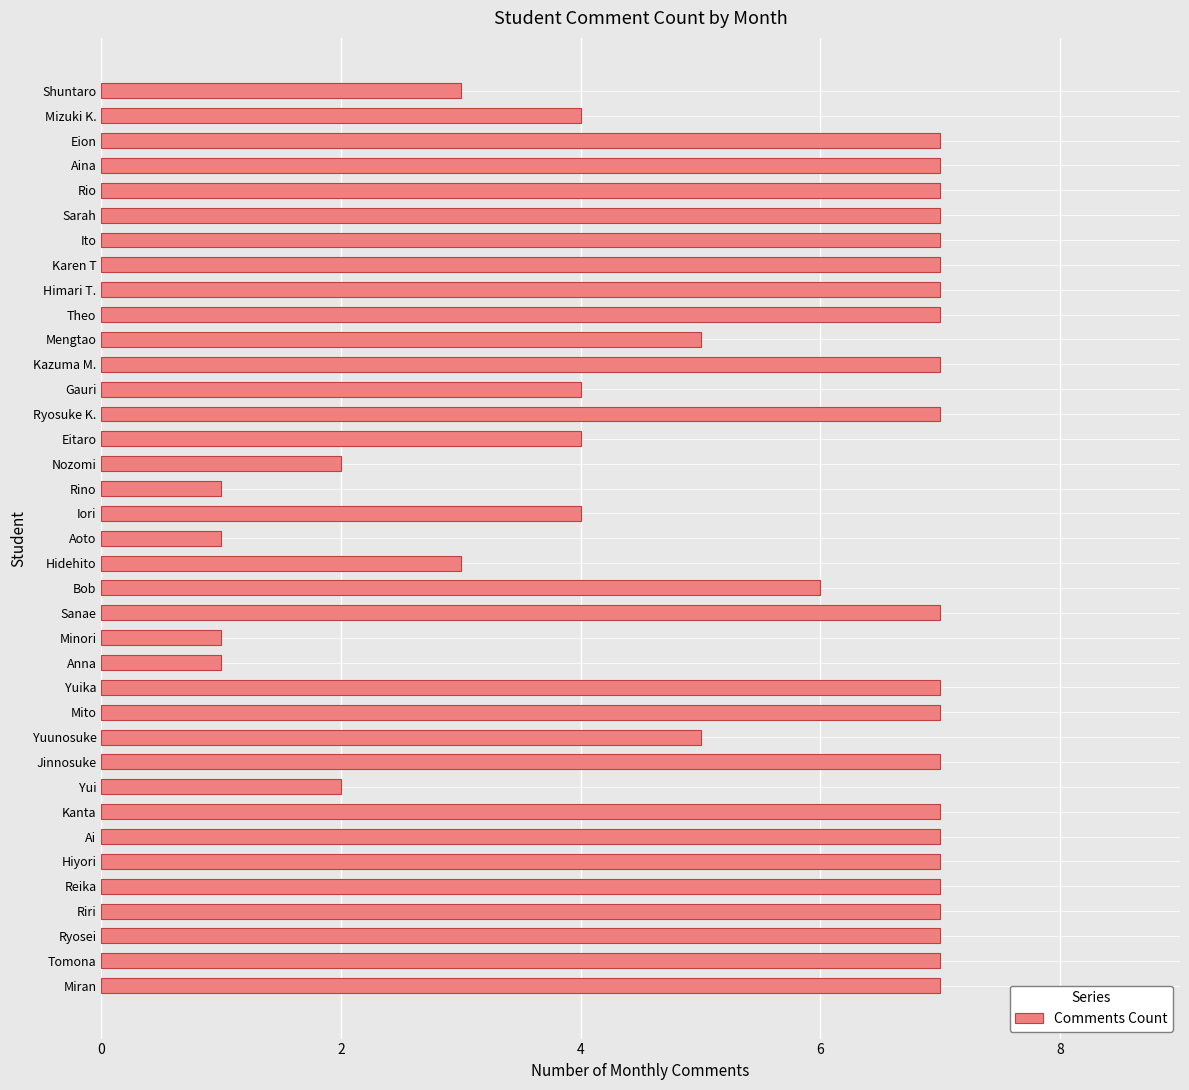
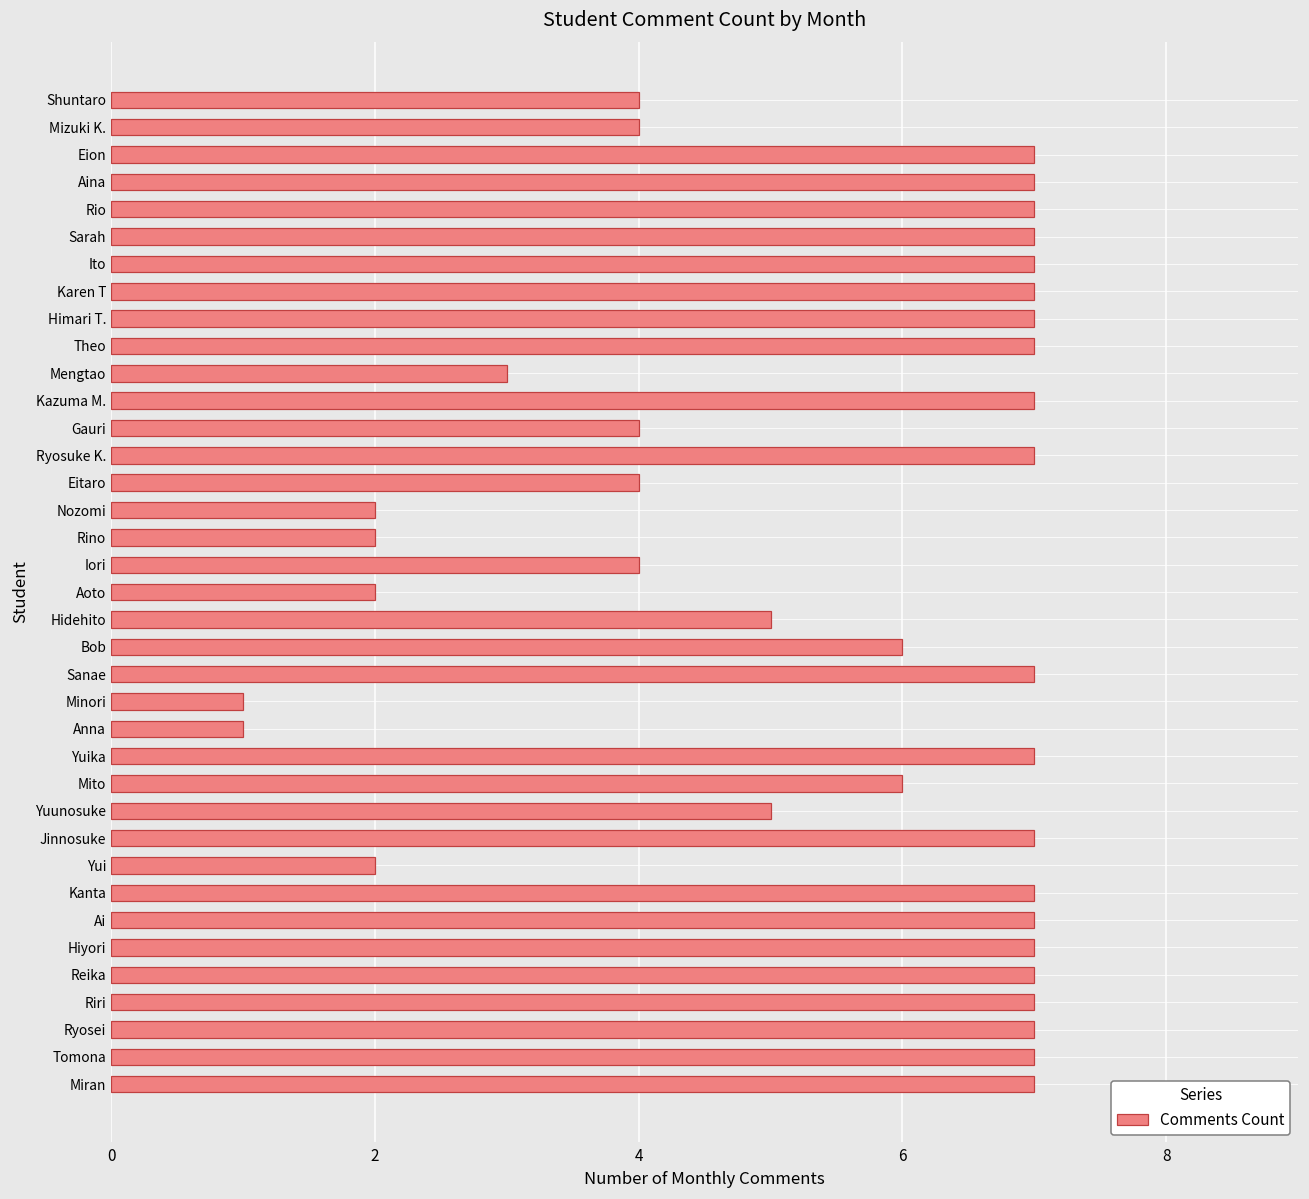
Shuntaro: 3 -> 4
Mengtao: 5 -> 3
Rino: 1 -> 2
Aoto: 1 -> 2
Hidehito: 3 -> 5
Mito: 7 -> 6
